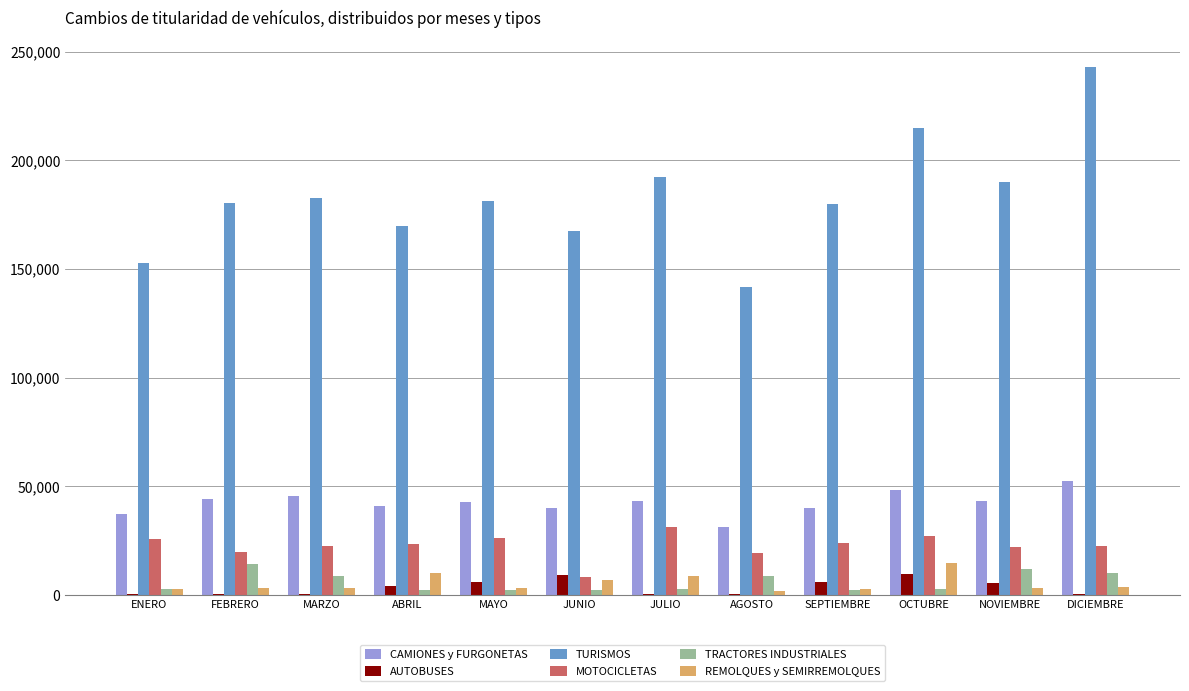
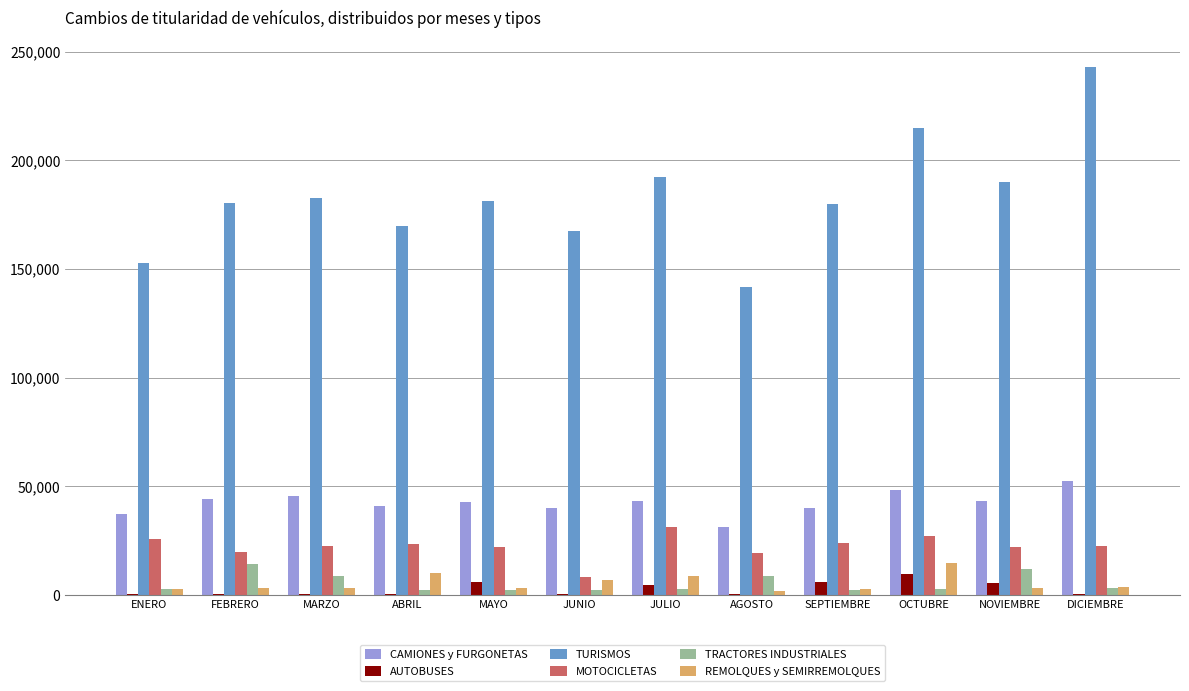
AUTOBUSES, ABRIL: 4,000 -> 0
MOTOCICLETAS, MAYO: 26,000 -> 22,000
AUTOBUSES, JUNIO: 9,000 -> 0
AUTOBUSES, JULIO: 1,000 -> 5,000
TRACTORES INDUSTRIALES, DICIEMBRE: 10,000 -> 3,000
